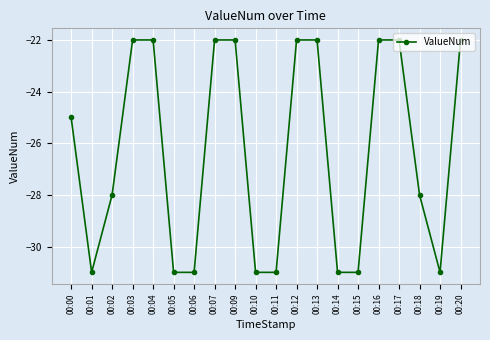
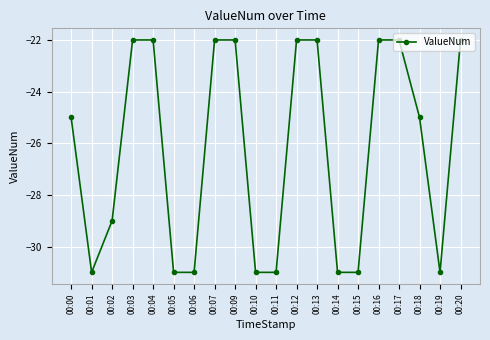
00:02: -28 -> -29
00:18: -28 -> -25
